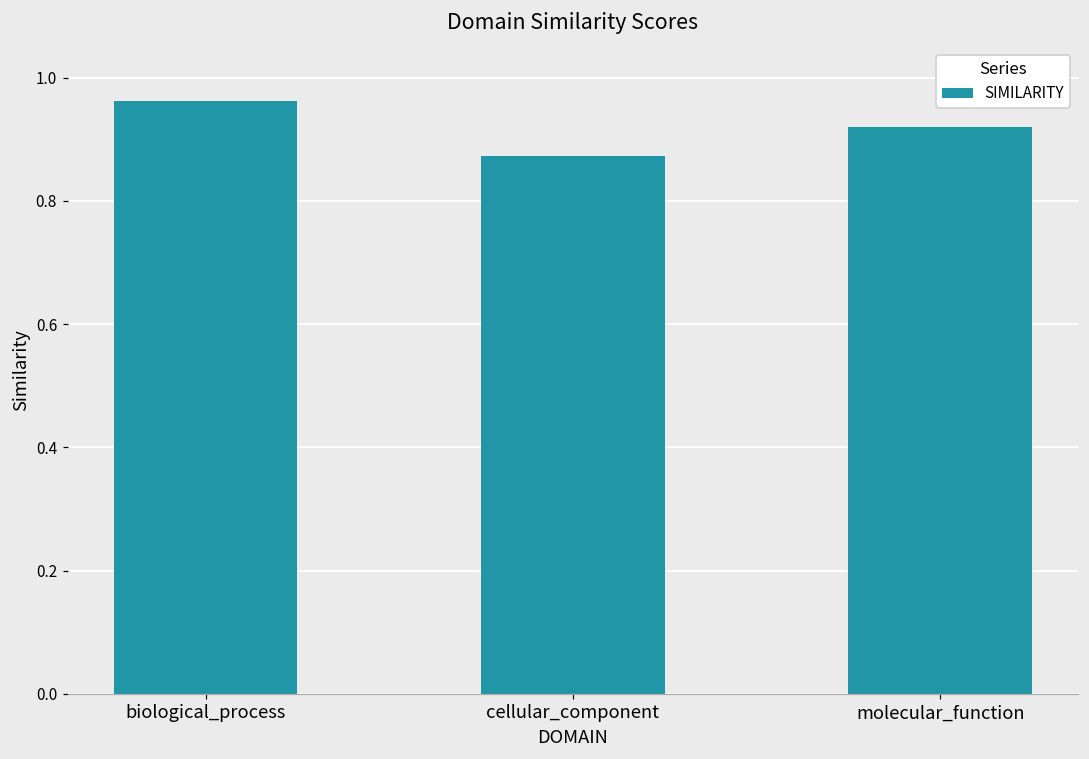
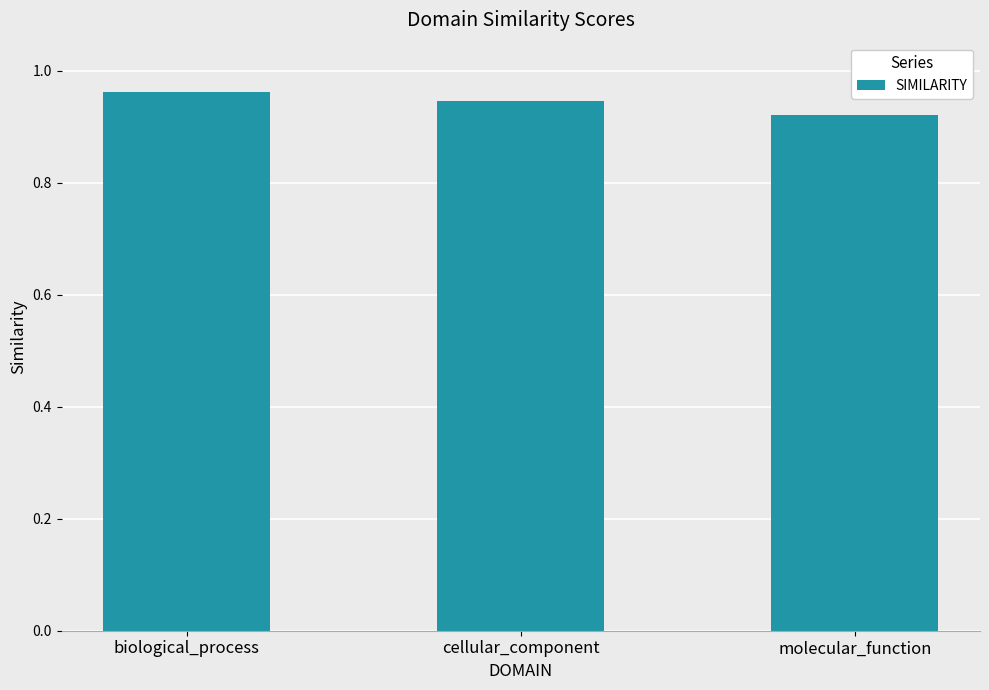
cellular_component: 0.87 -> 0.95
